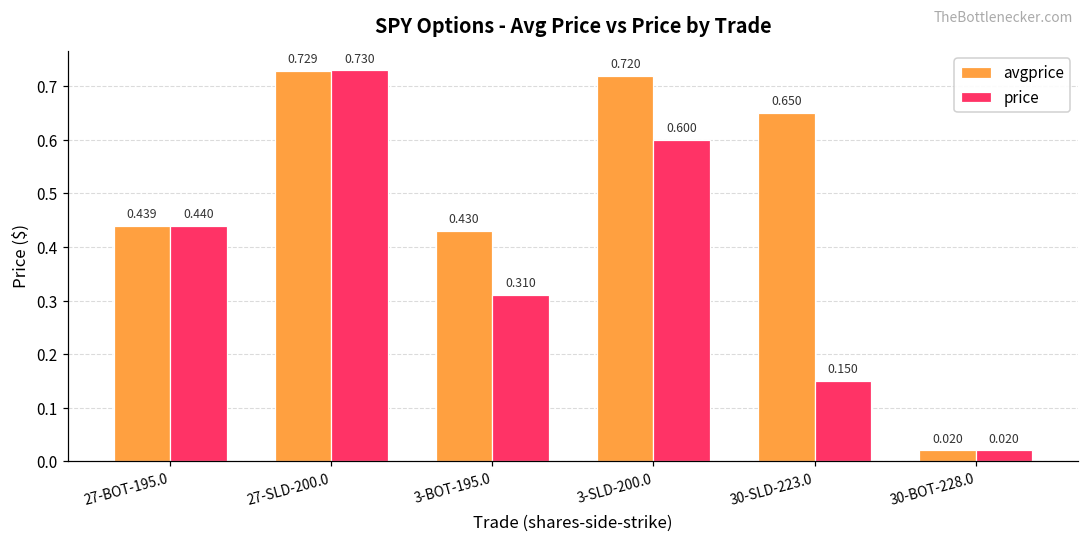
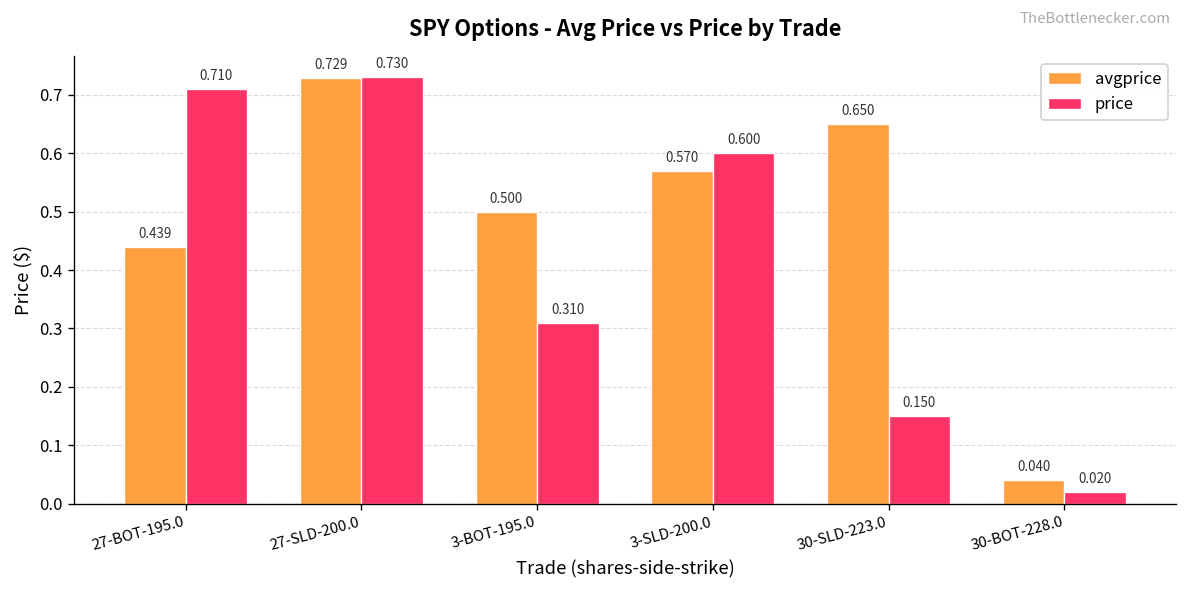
price, 27-BOT-195.0: 0.440 -> 0.710
avgprice, 3-BOT-195.0: 0.430 -> 0.500
avgprice, 3-SLD-200.0: 0.720 -> 0.570
avgprice, 30-BOT-228.0: 0.020 -> 0.040
